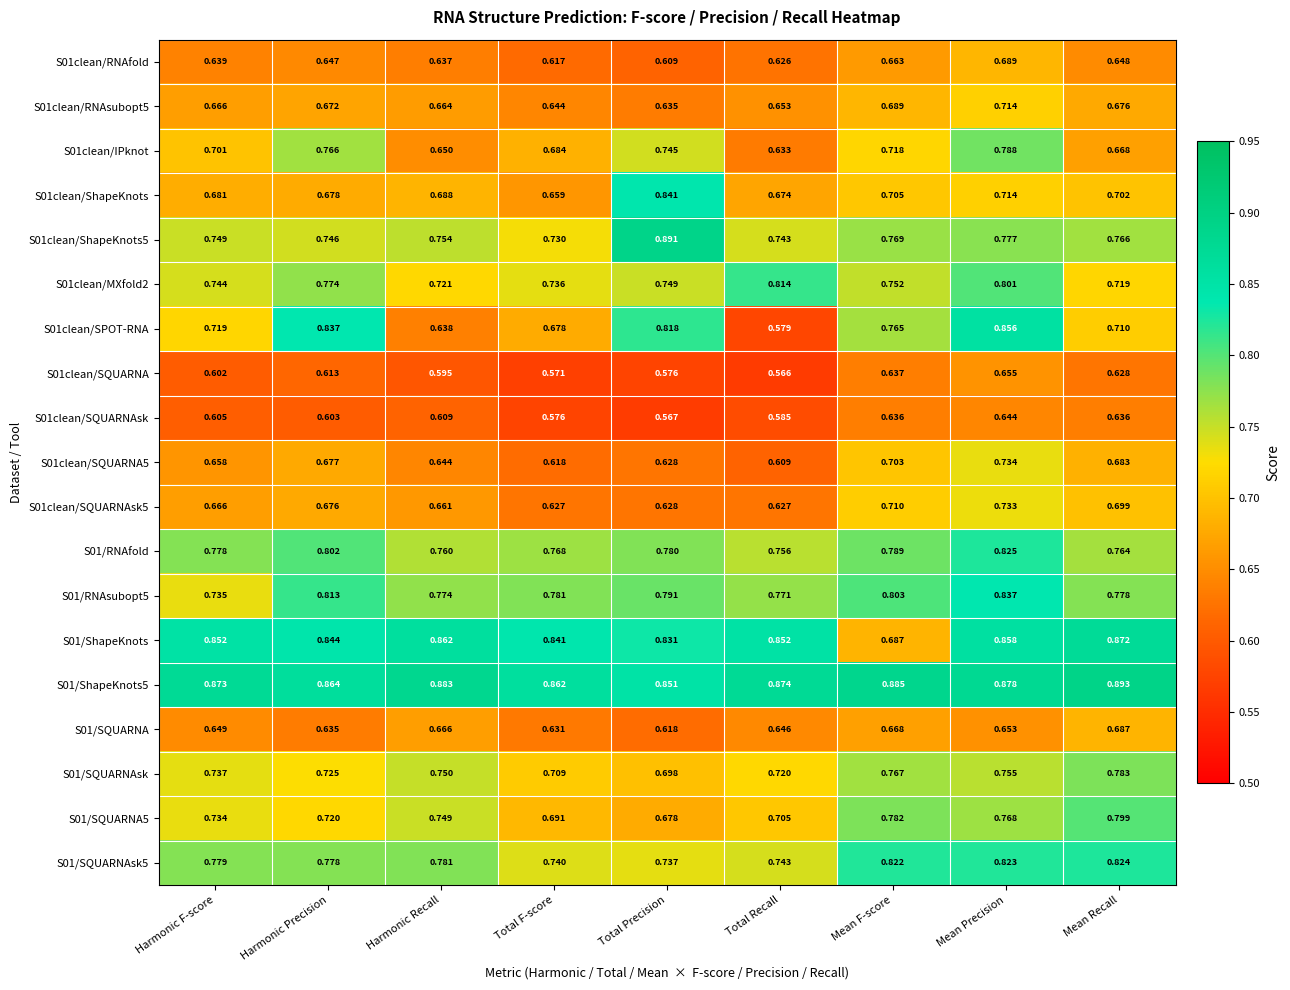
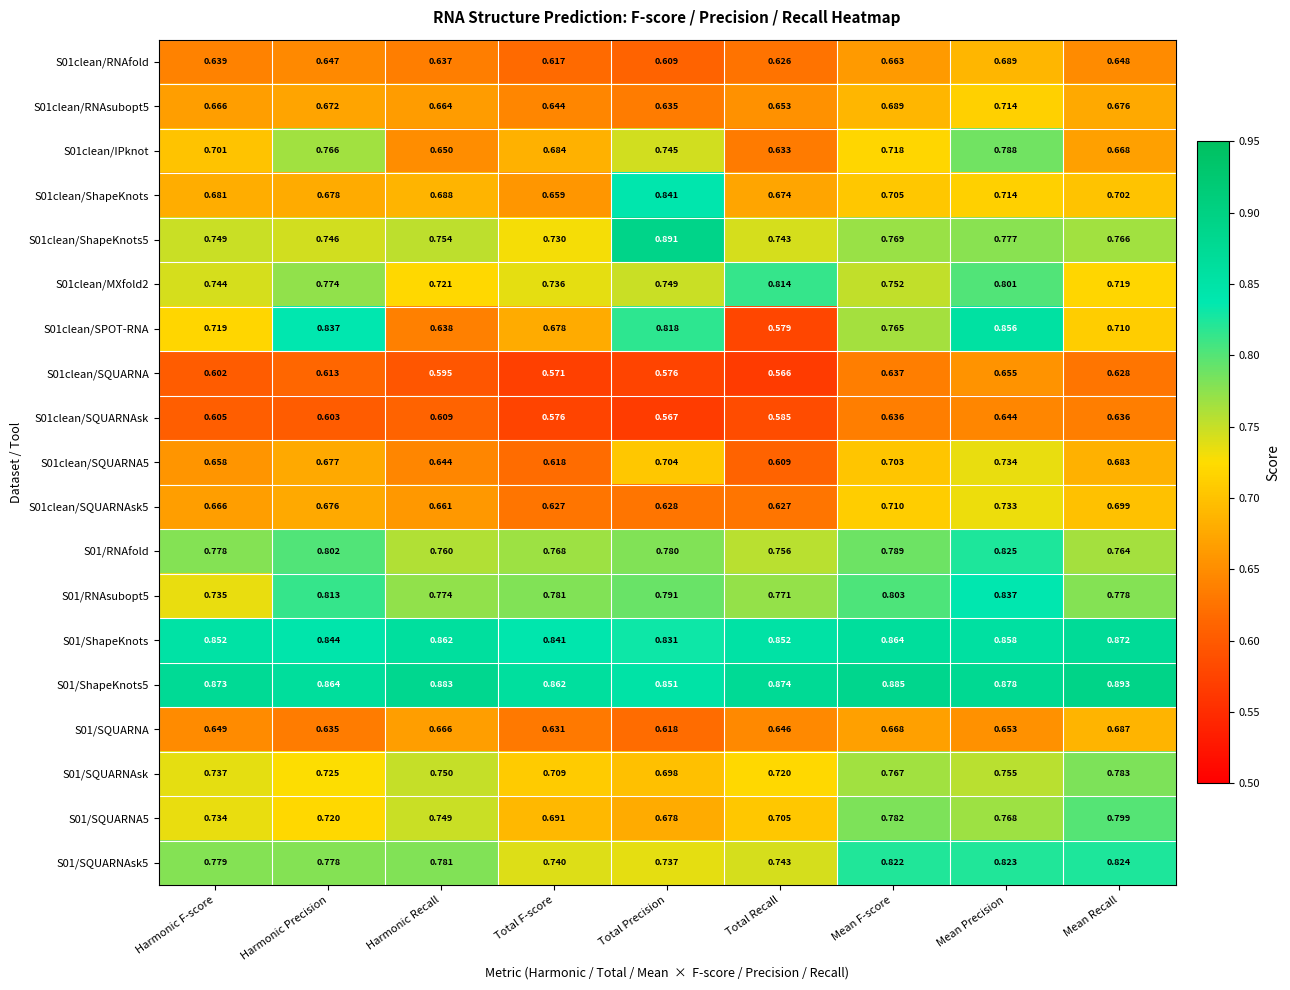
S01clean/SQUARNA5, Total Precision: 0.628 -> 0.704
S01/ShapeKnots, Mean F-score: 0.687 -> 0.864
